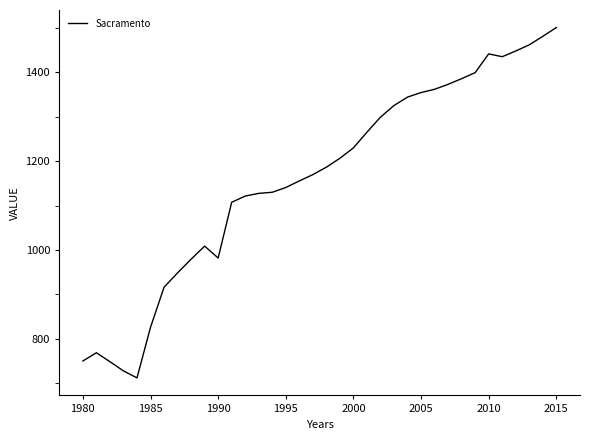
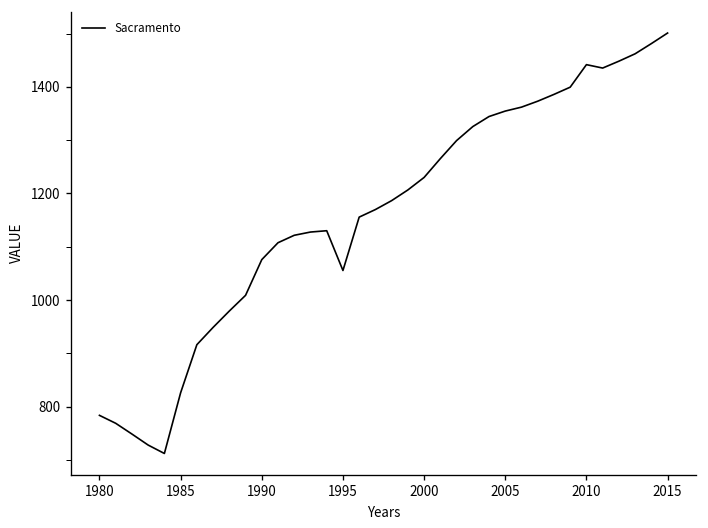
1980: 750 -> 780
1990: 980 -> 1080
1995: 1140 -> 1060
